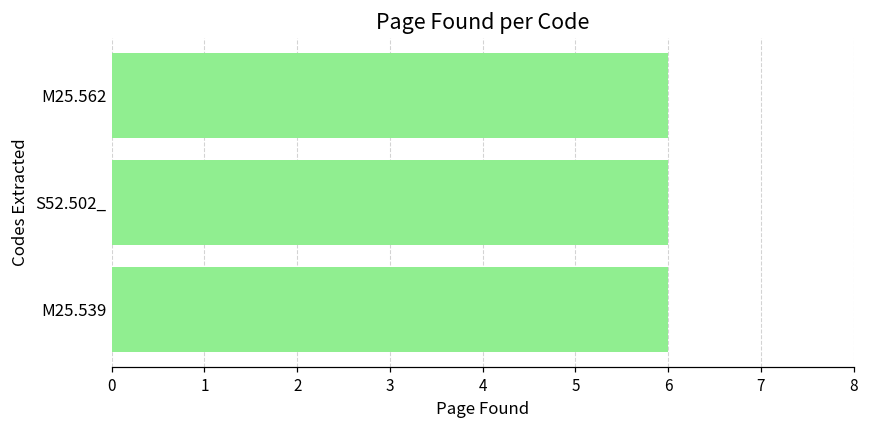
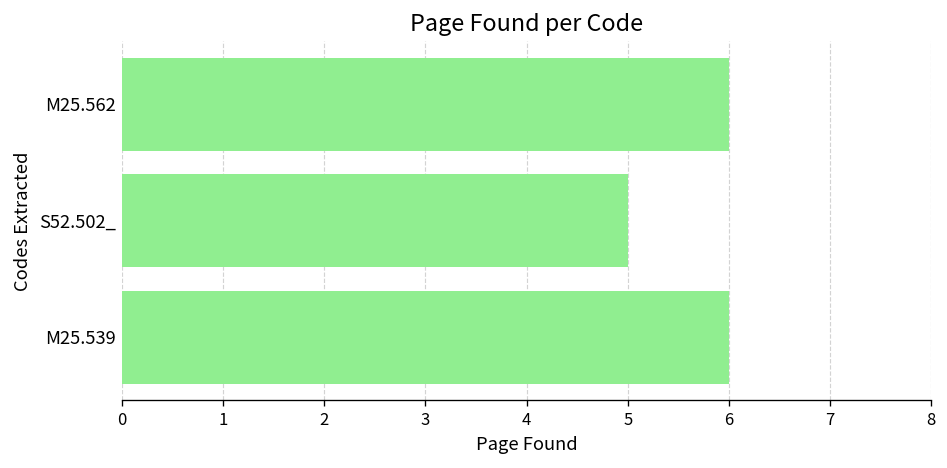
S52.502_: 6 -> 5
